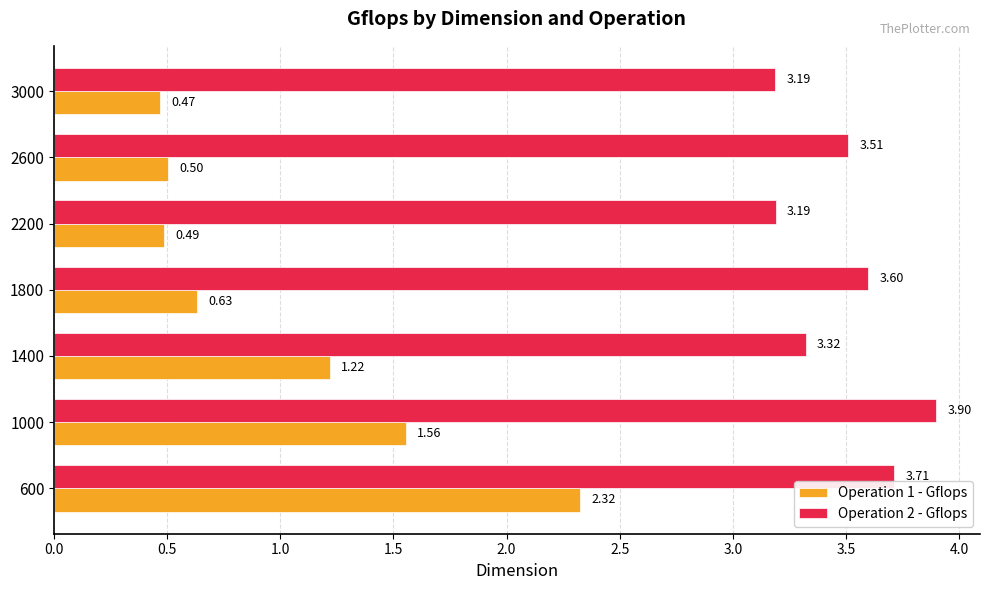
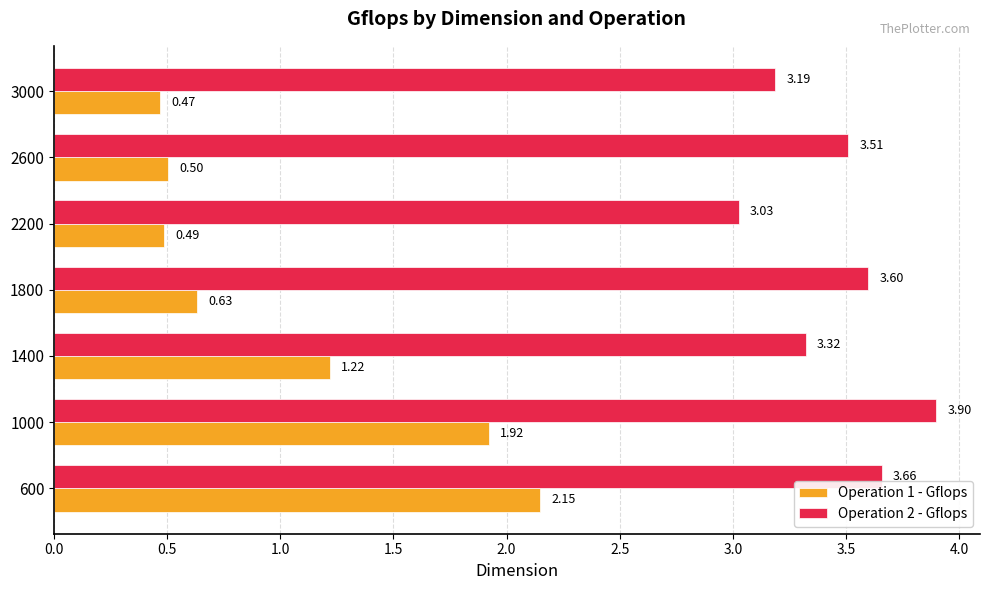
Operation 2 - Gflops, 2200: 3.19 -> 3.03
Operation 1 - Gflops, 1000: 1.56 -> 1.92
Operation 2 - Gflops, 600: 3.71 -> 3.66
Operation 1 - Gflops, 600: 2.32 -> 2.15
